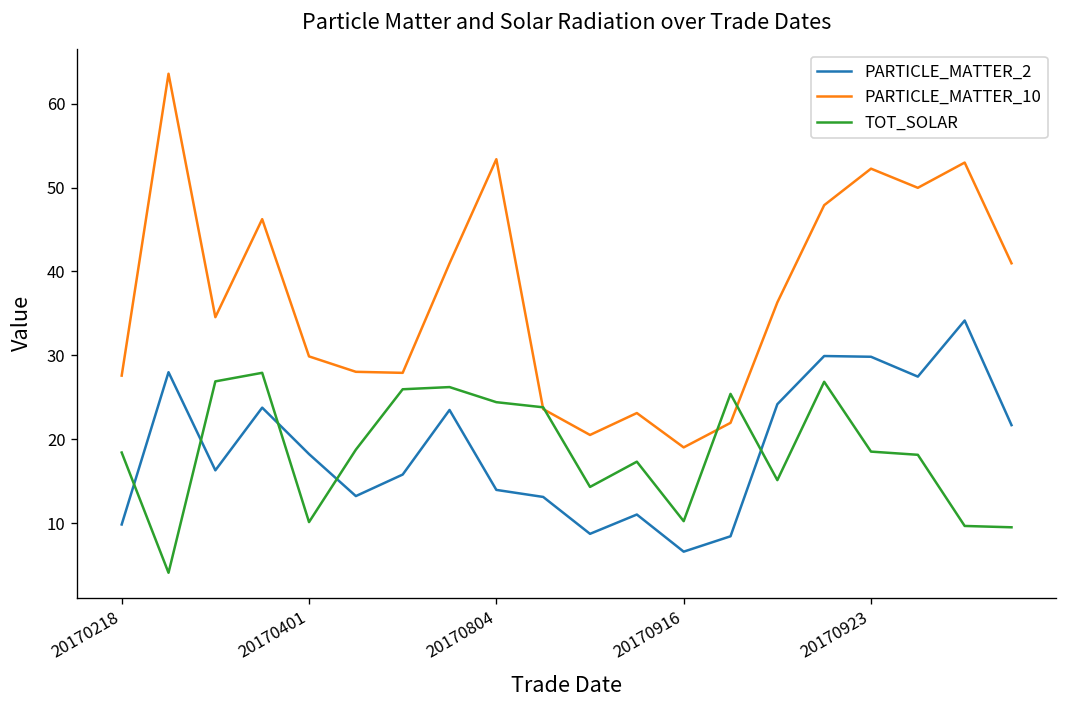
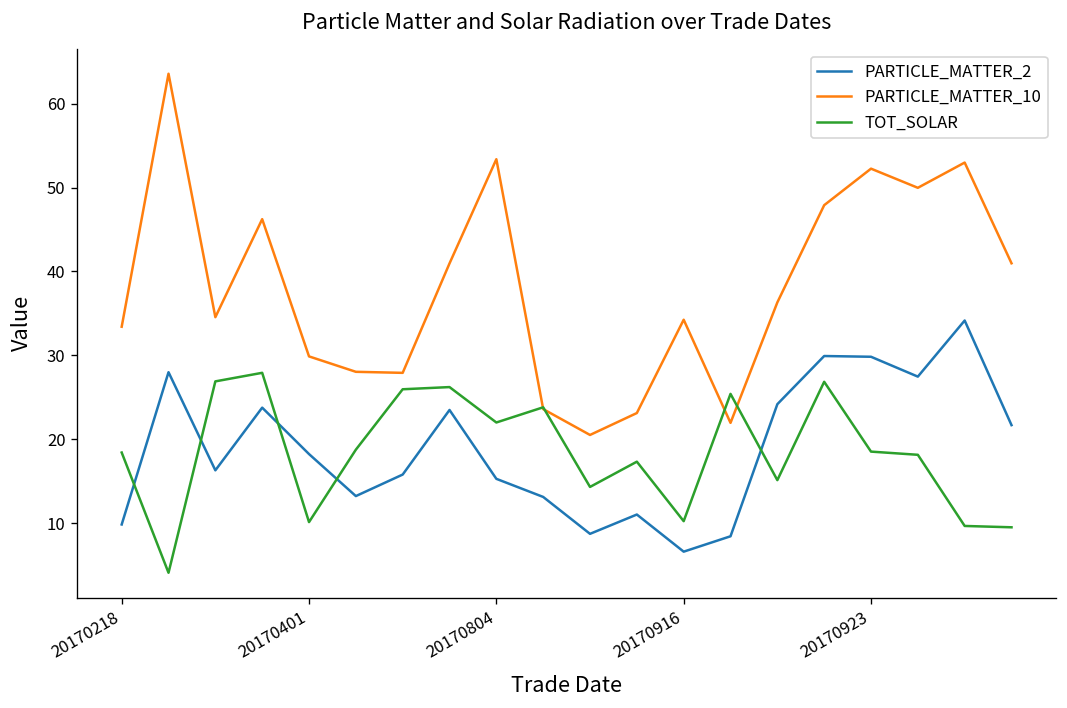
PARTICLE_MATTER_10, 20170218: 28 -> 33
PARTICLE_MATTER_2, 20170804: 14 -> 15
TOT_SOLAR, 20170804: 24 -> 22
PARTICLE_MATTER_10, 20170916: 19 -> 34
